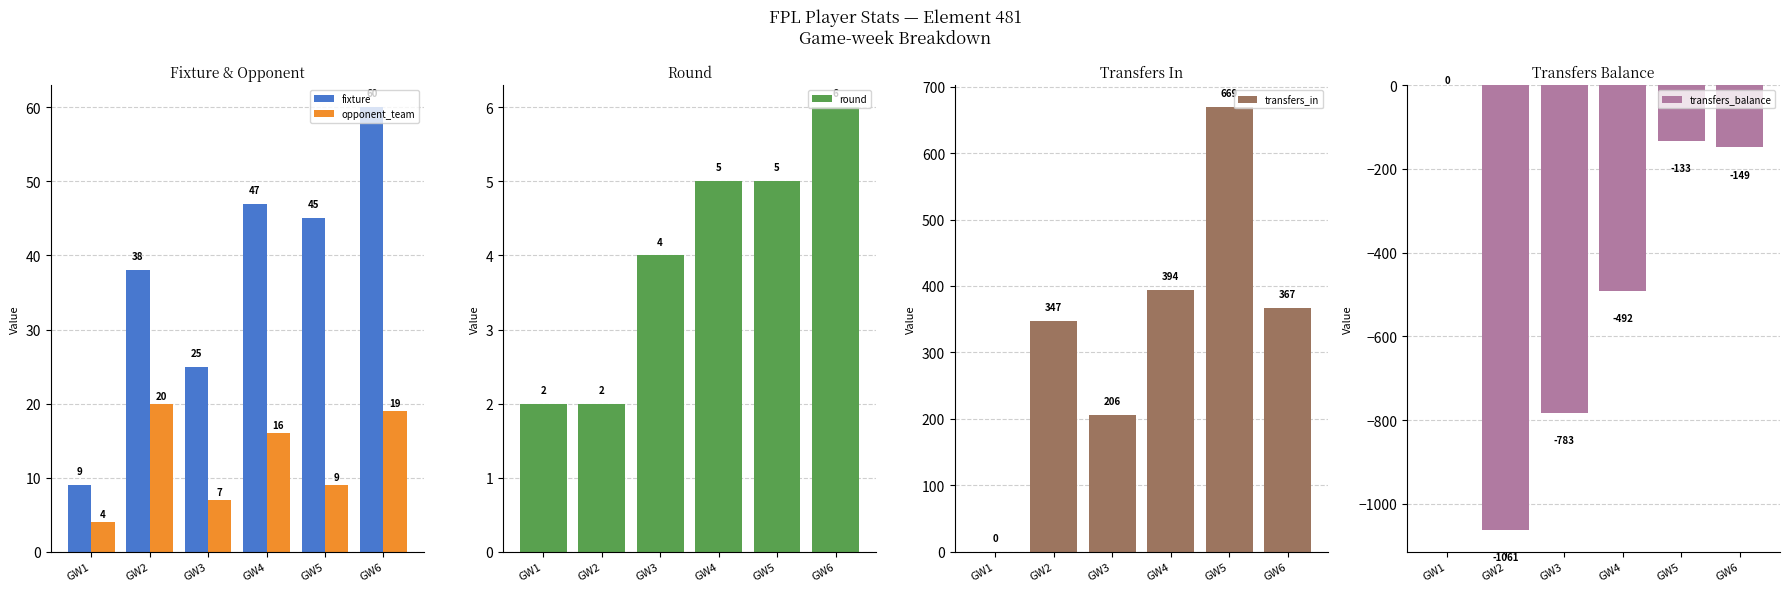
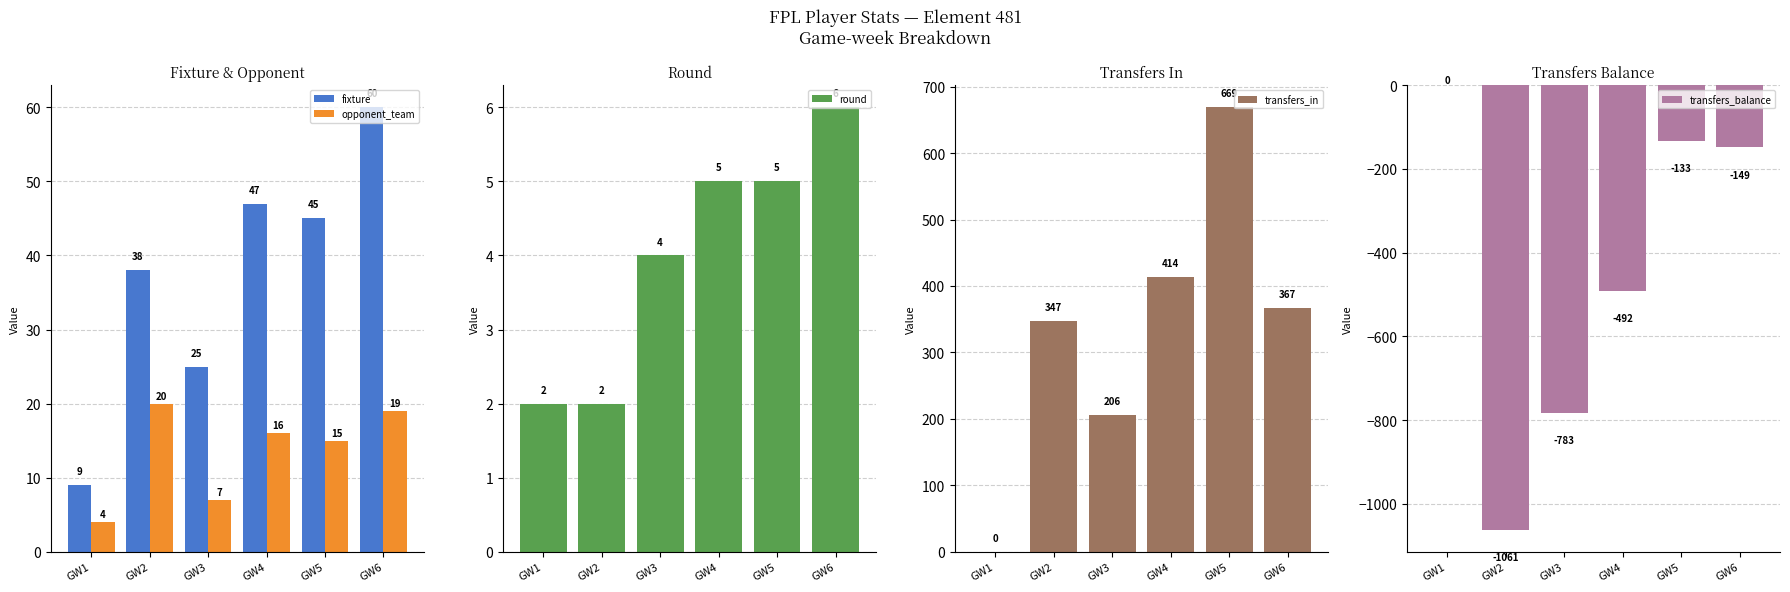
Fixture & Opponent, opponent_team, GW5: 9 -> 15
Transfers In, GW4: 394 -> 414
